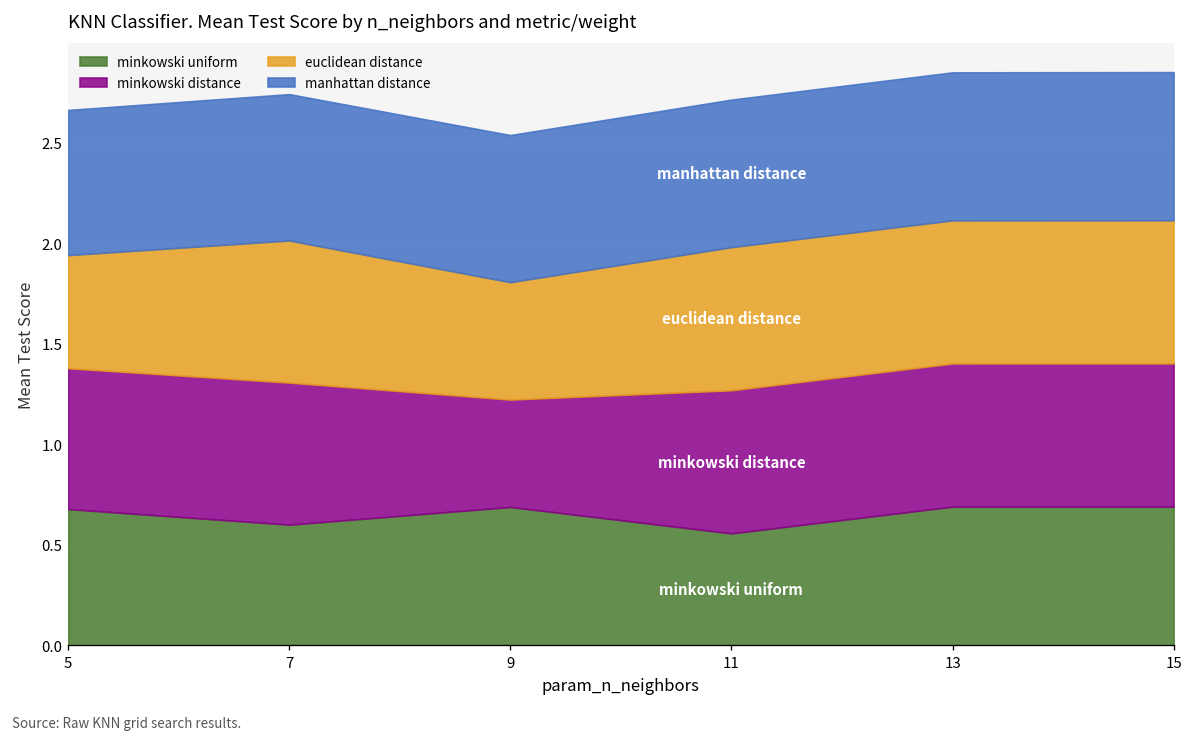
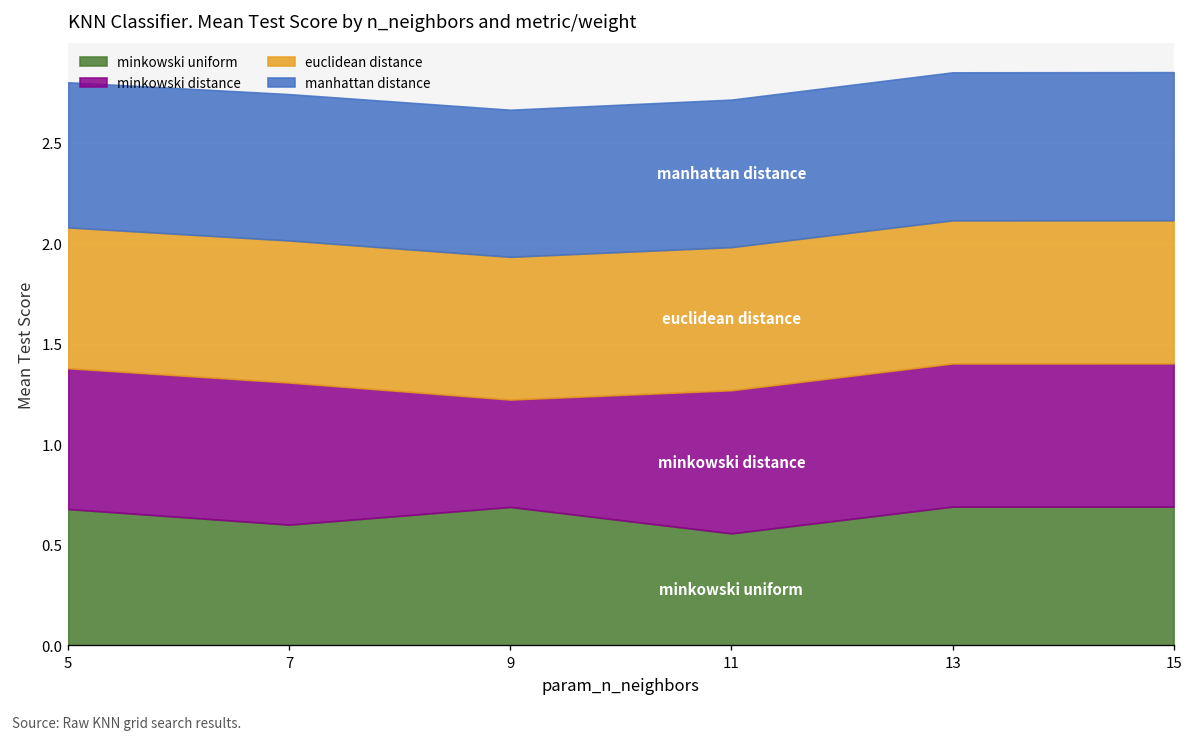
euclidean distance, 5: 0.56 -> 0.70
euclidean distance, 9: 0.58 -> 0.71
